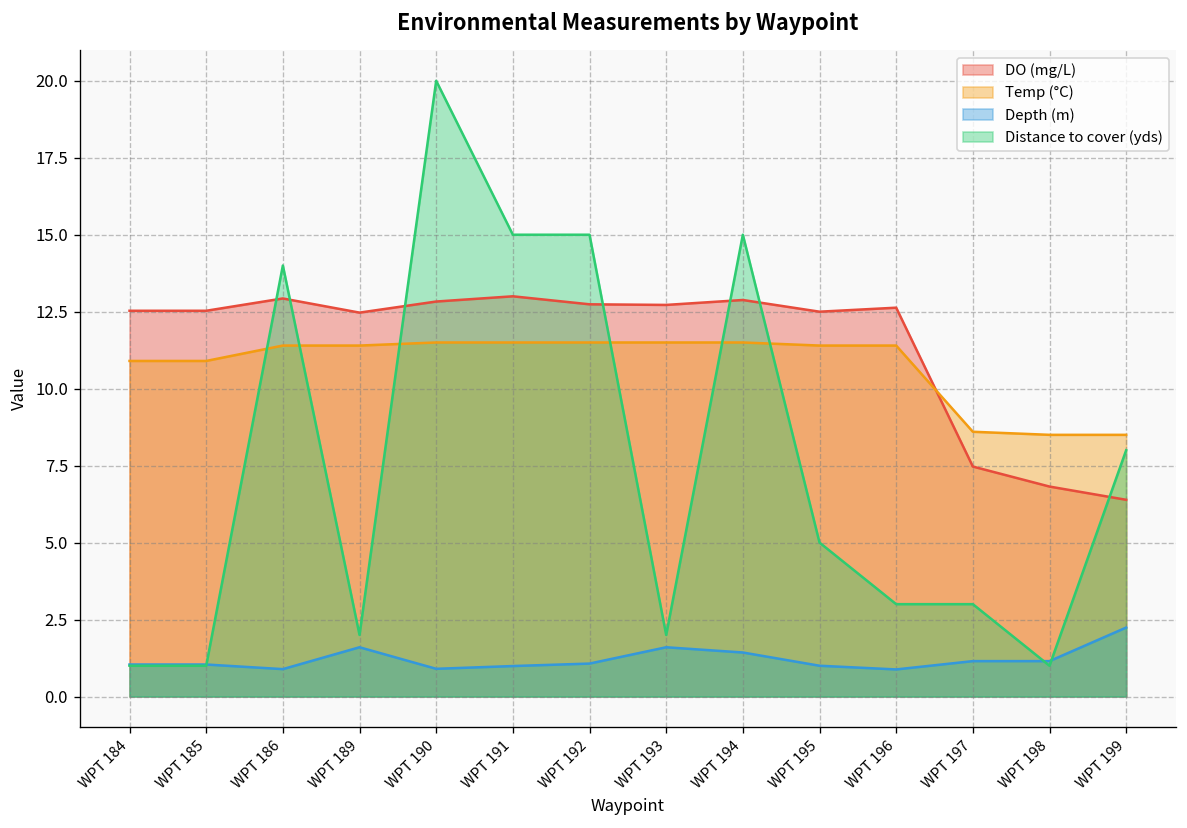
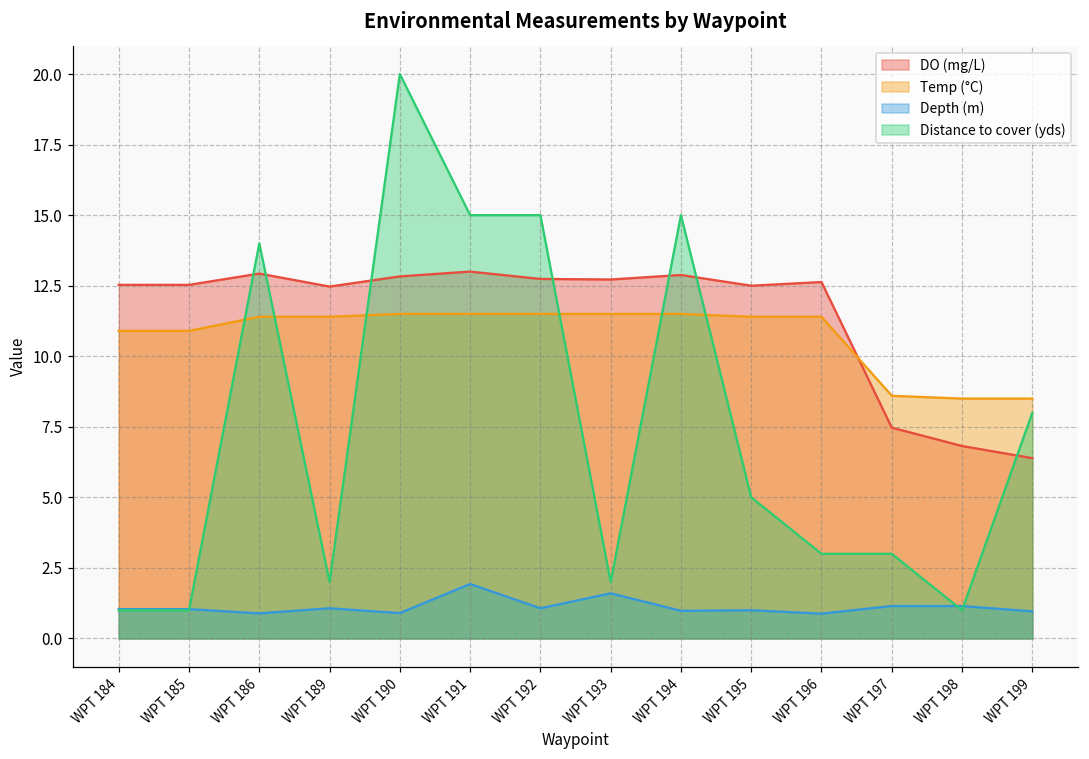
Depth (m), WPT 189: 1.6 -> 1.1
Depth (m), WPT 191: 1.0 -> 1.9
Depth (m), WPT 194: 1.4 -> 1.0
Depth (m), WPT 199: 2.2 -> 1.0
